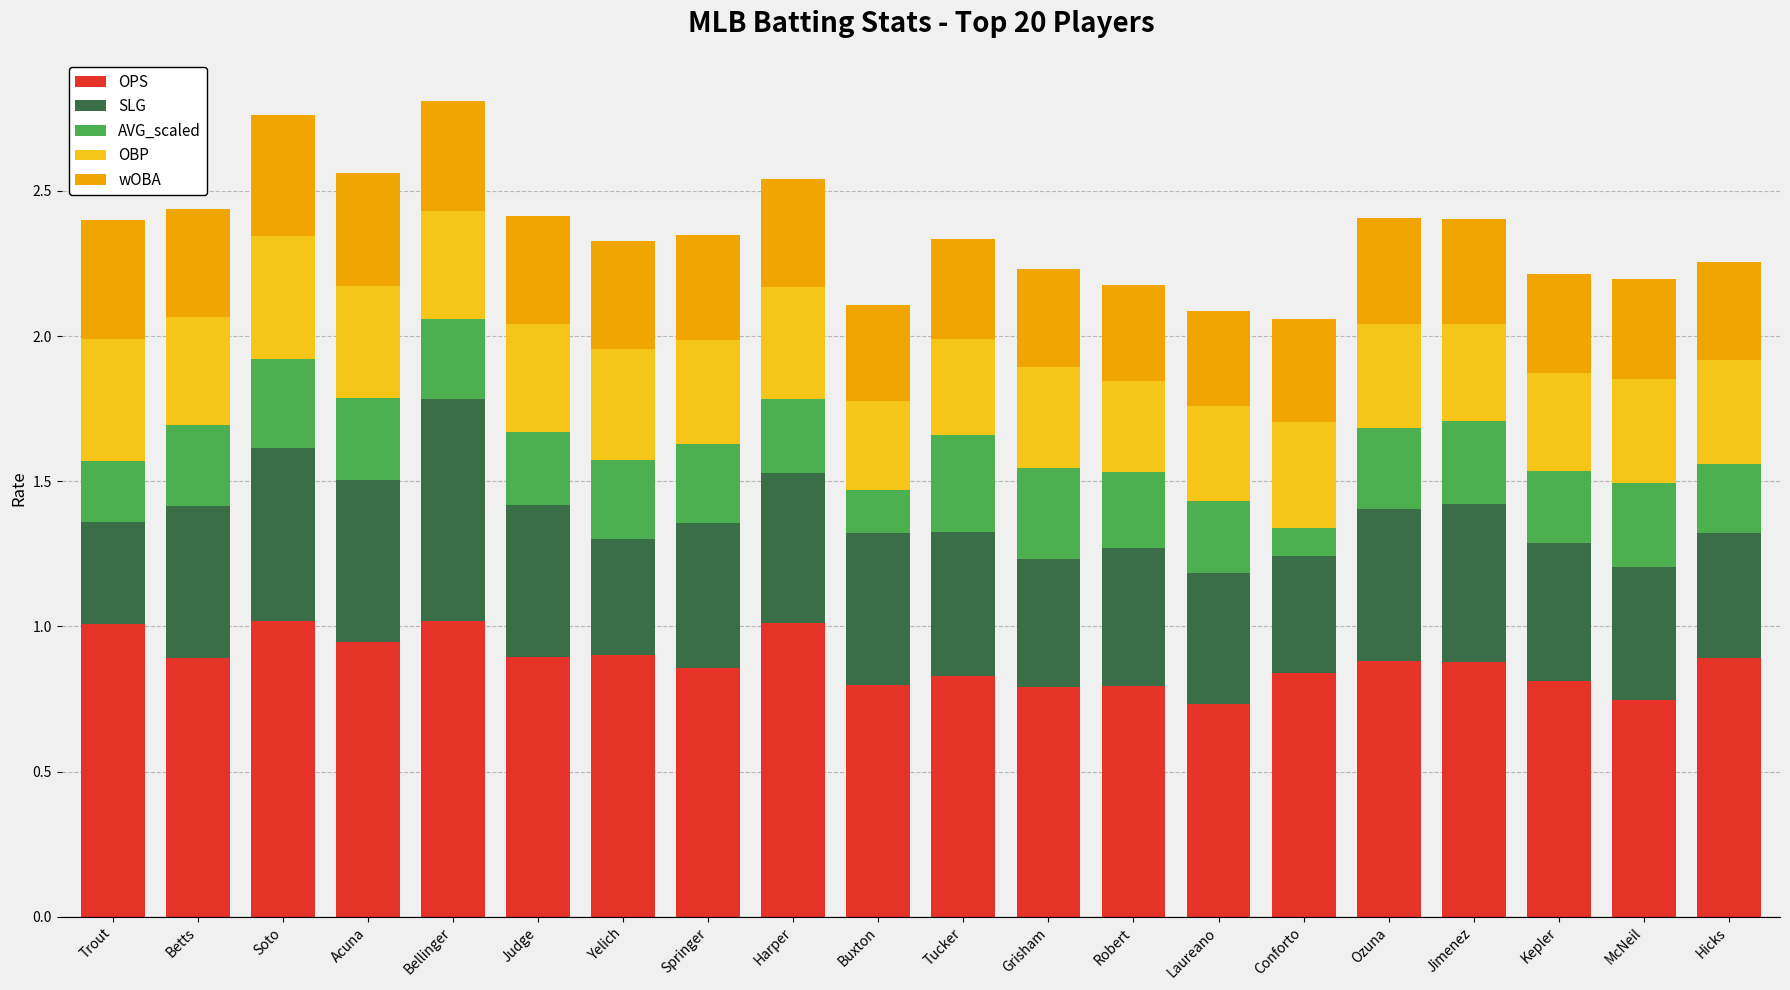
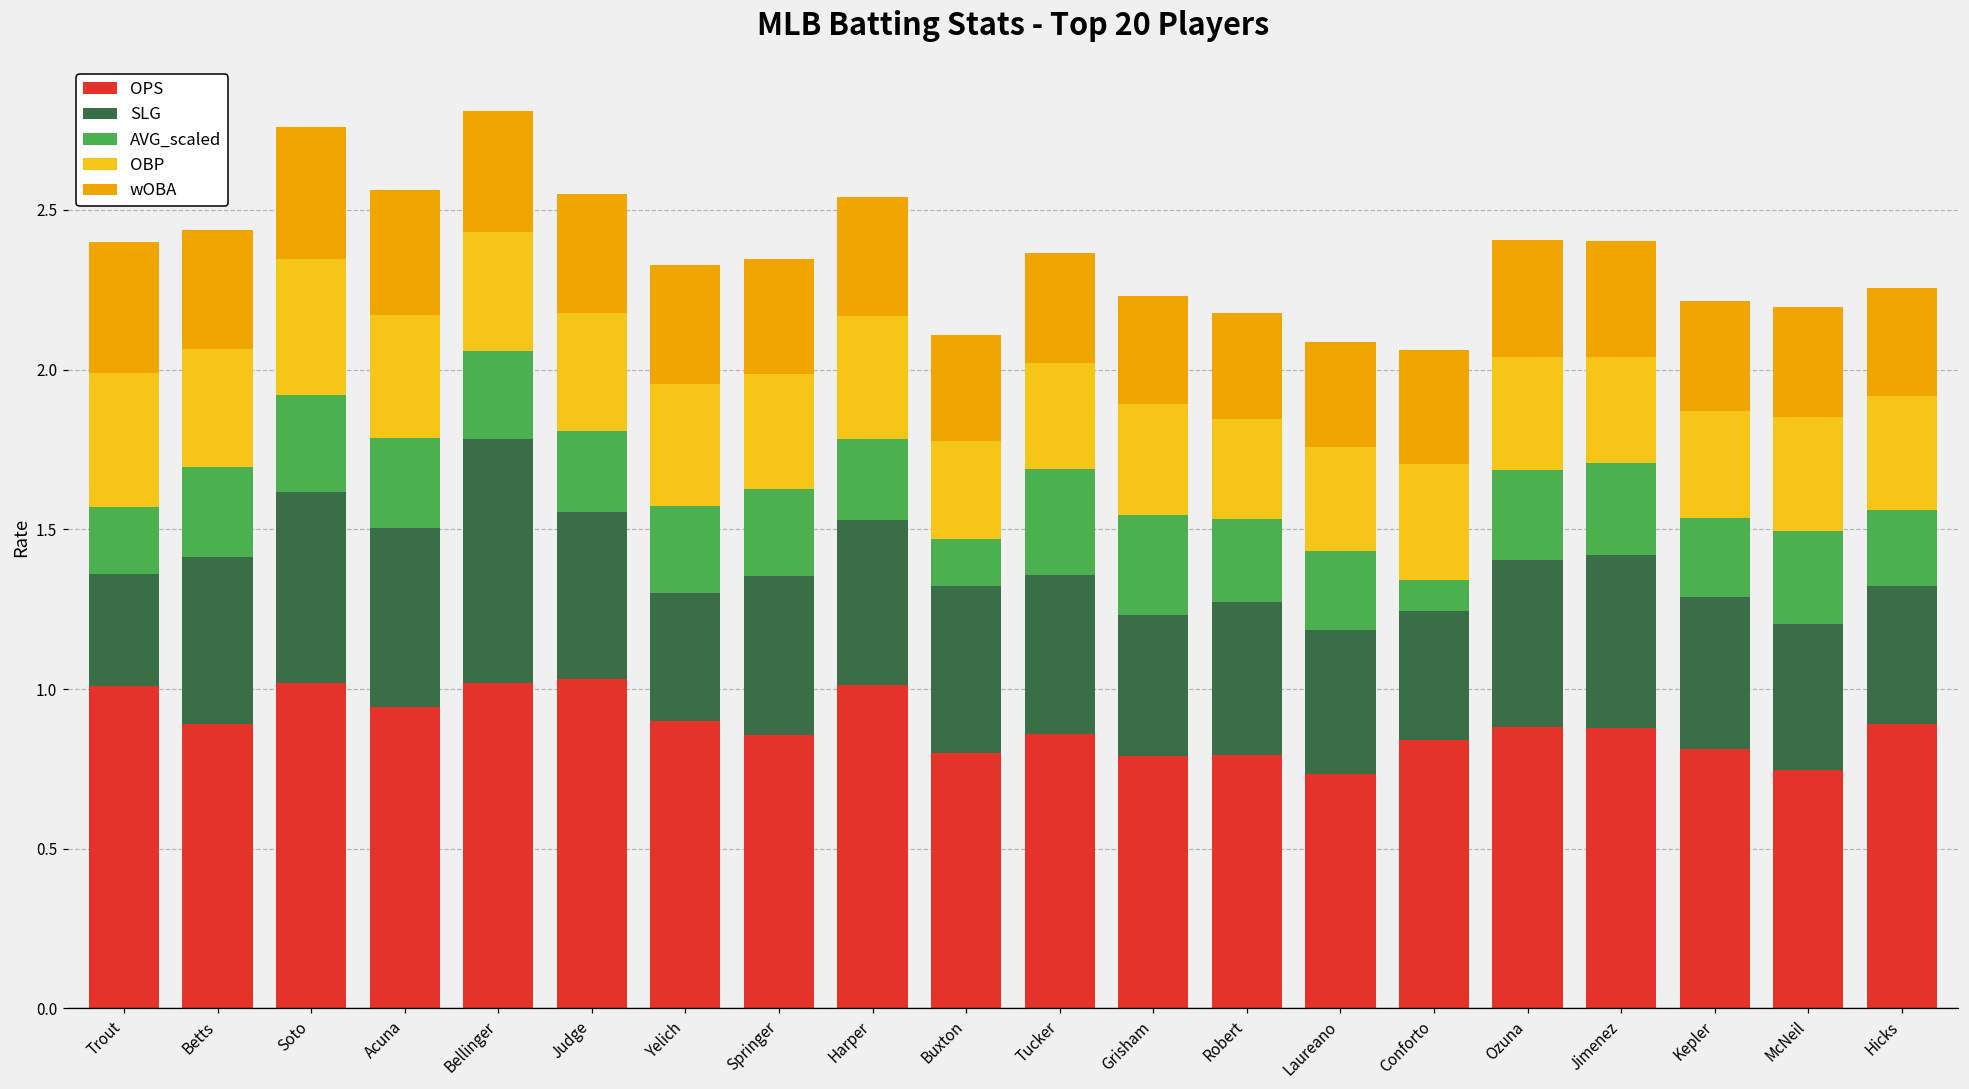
OPS, Judge: 0.89 -> 1.03
OPS, Tucker: 0.83 -> 0.86
